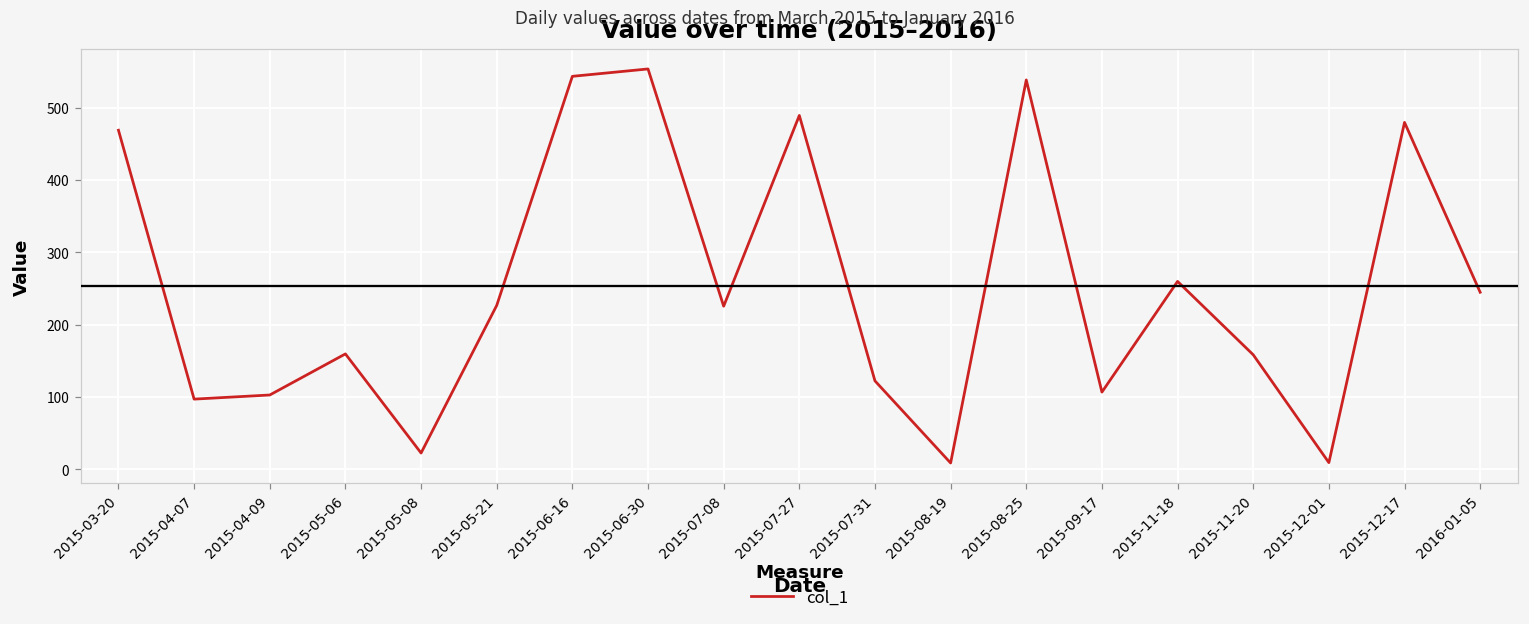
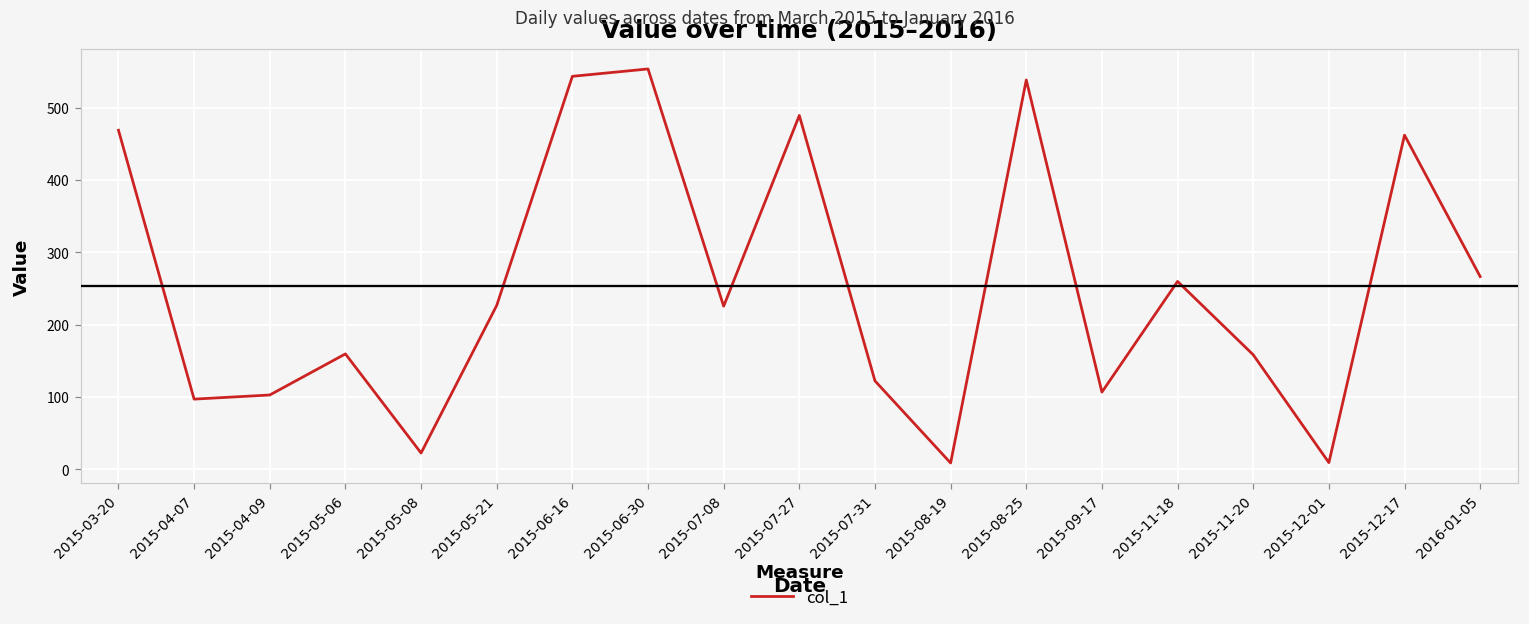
2015-12-17: 480 -> 460
2016-01-05: 240 -> 270
